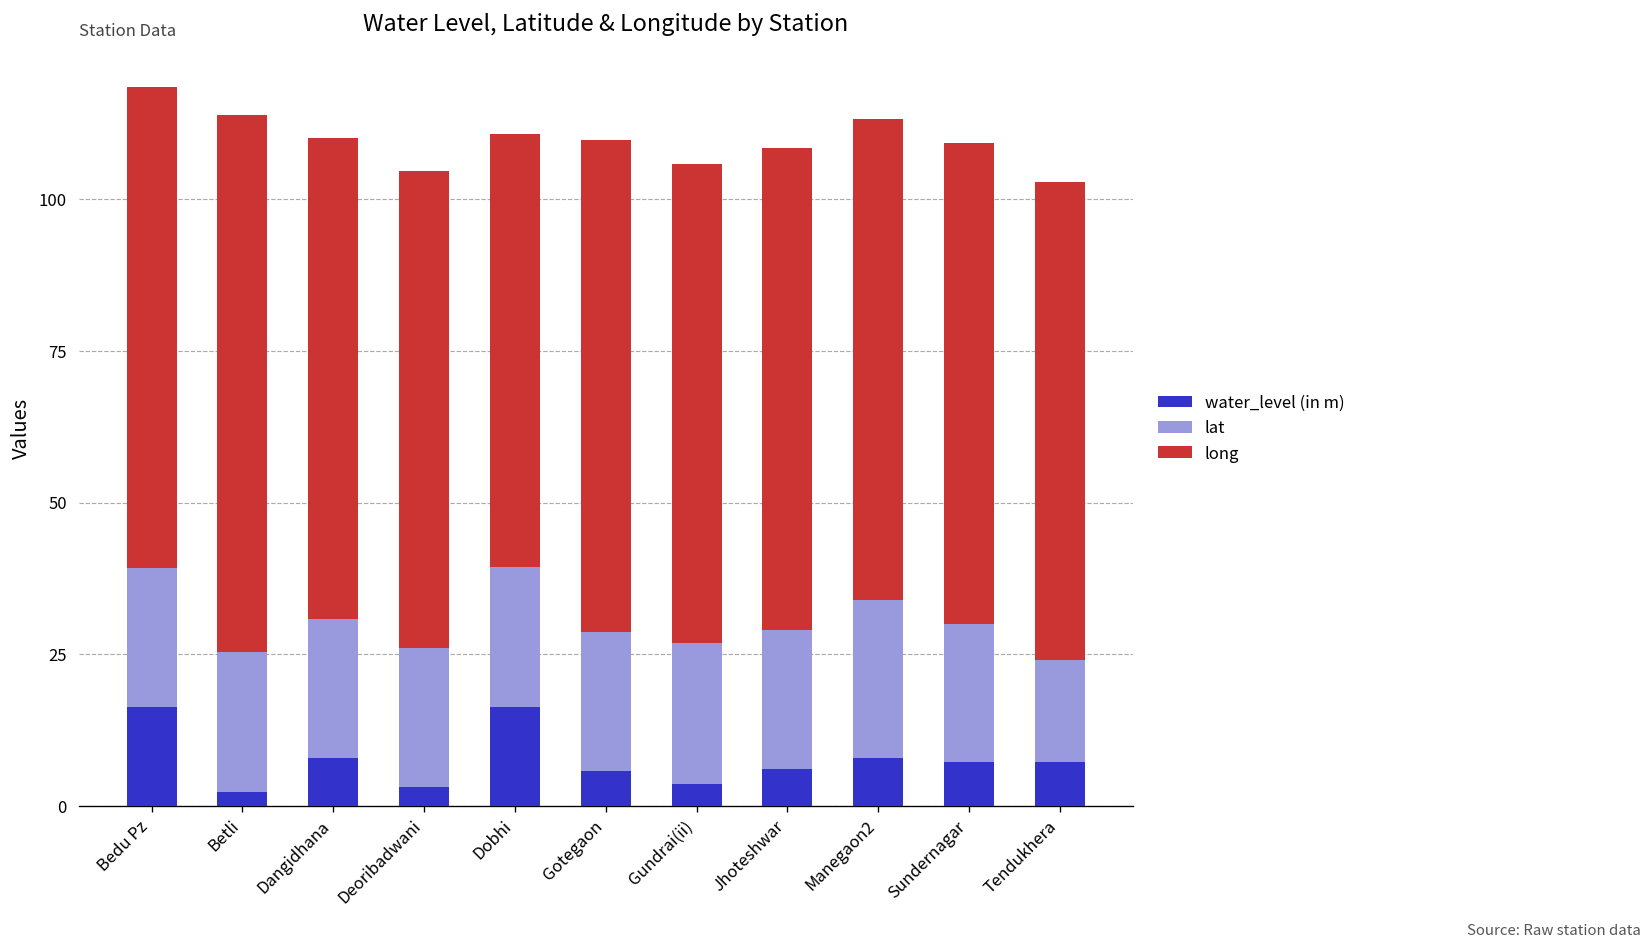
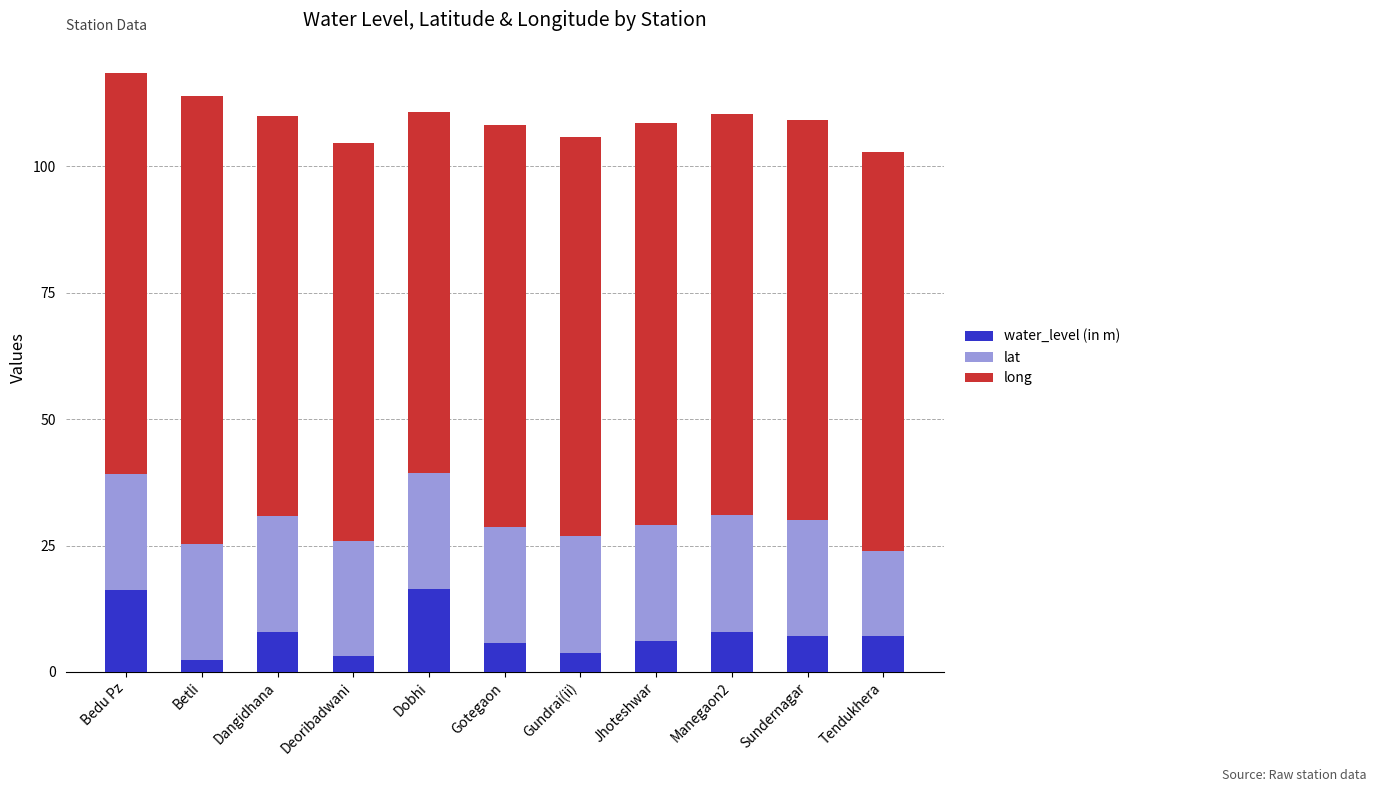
long, Gotegaon: 81 -> 79
lat, Manegaon2: 26 -> 23
